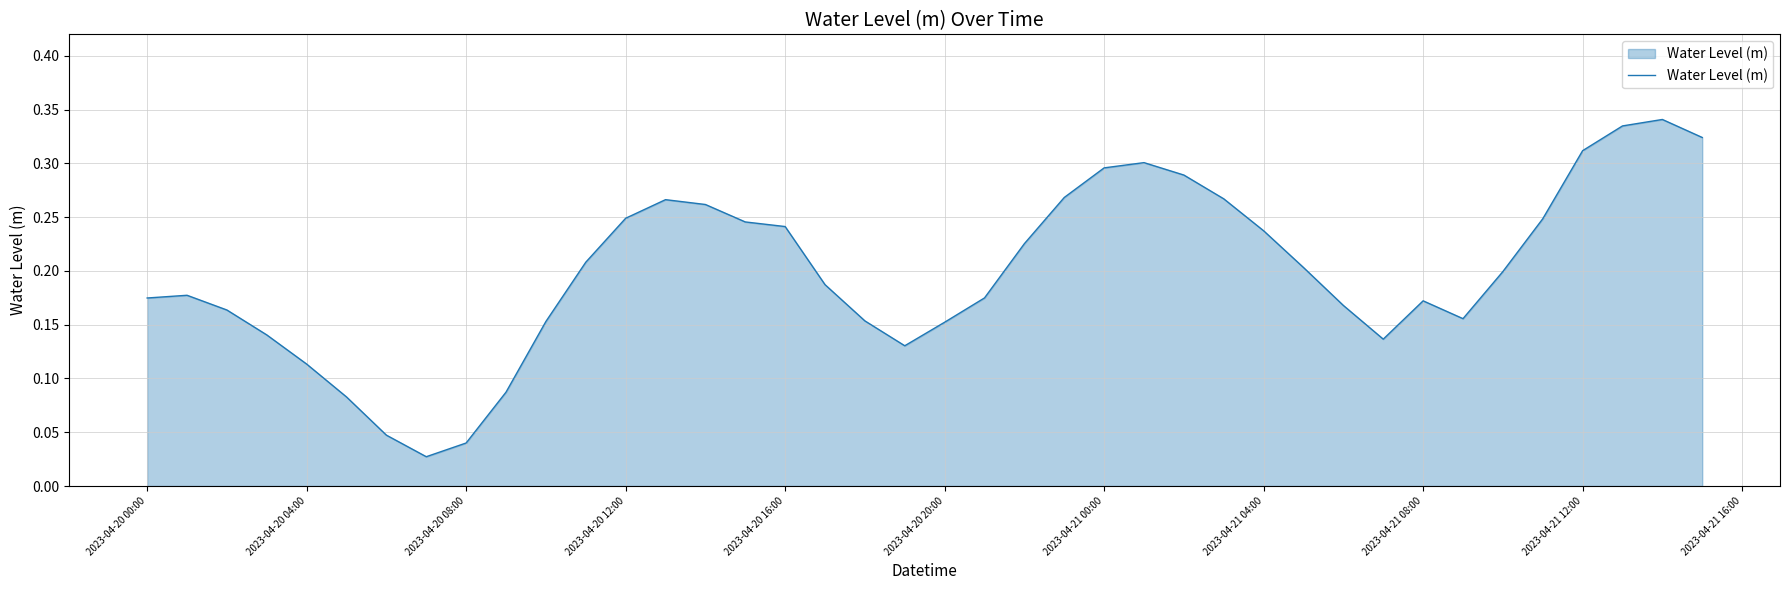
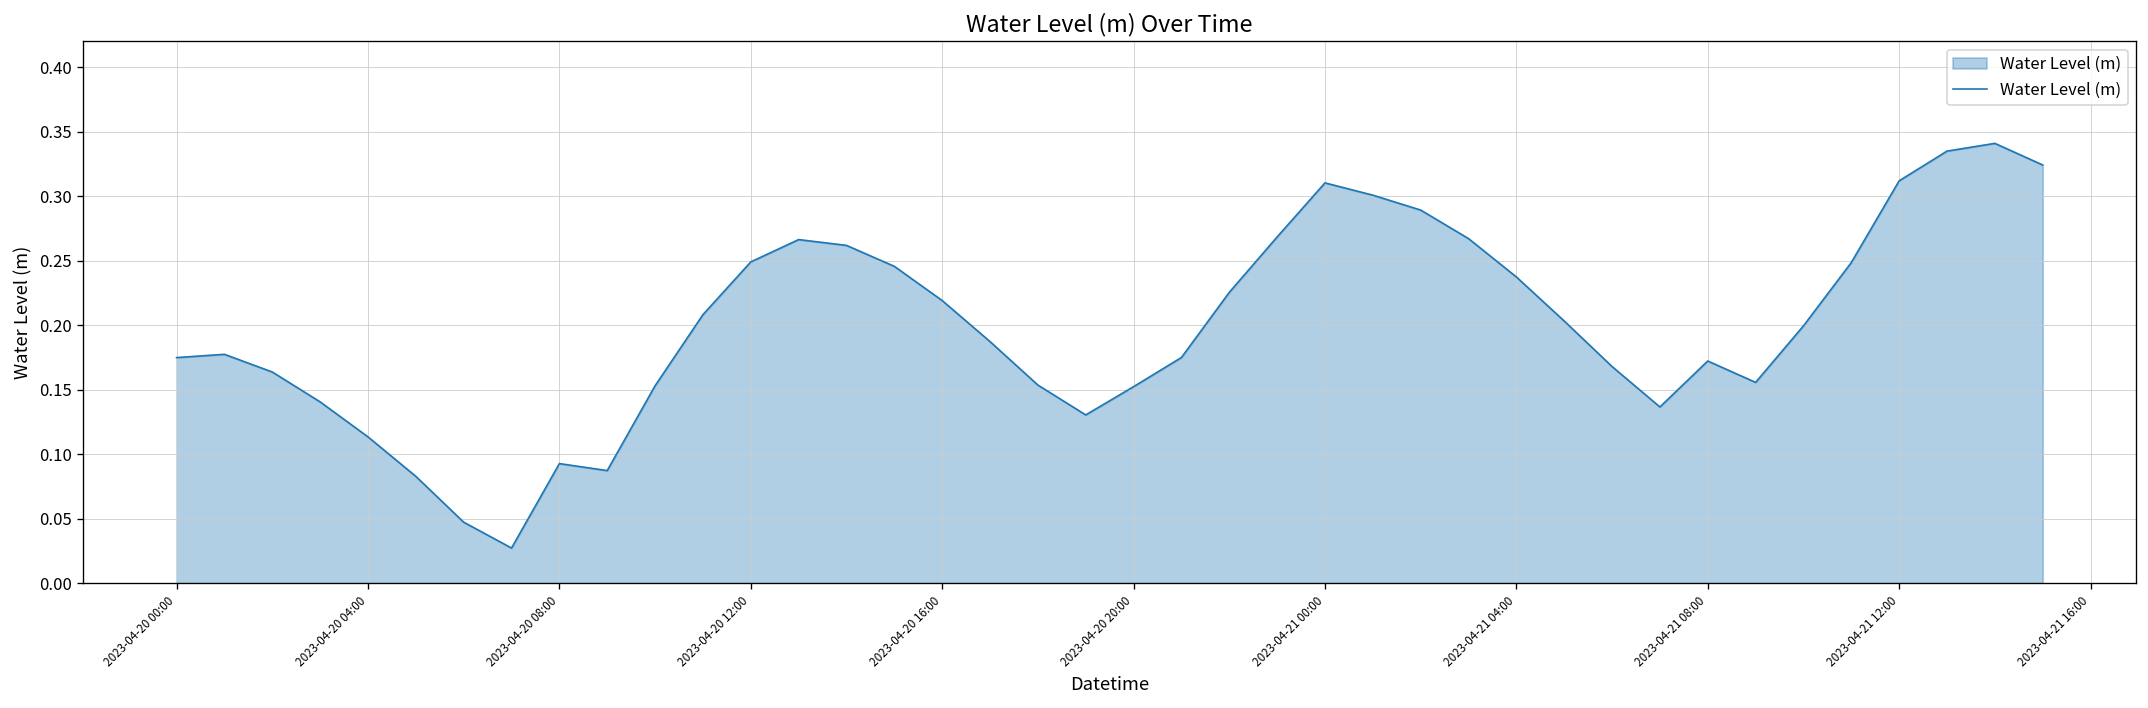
2023-04-20 08:00: 0.040 -> 0.093
2023-04-20 16:00: 0.241 -> 0.219
2023-04-21 00:00: 0.296 -> 0.310
